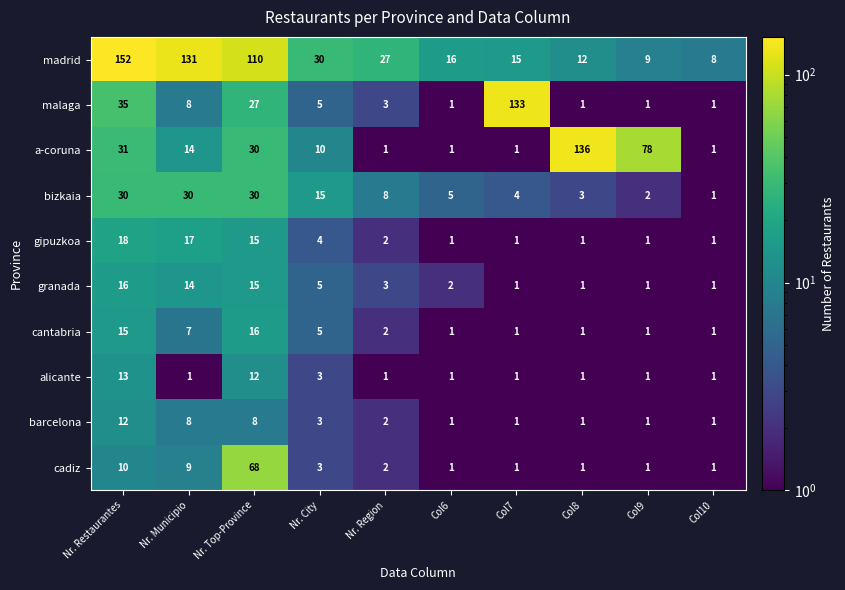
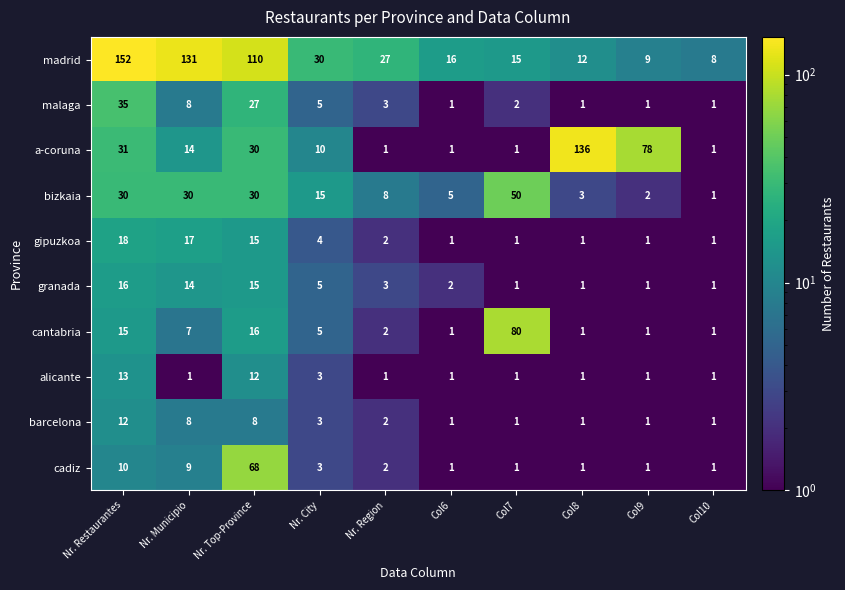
malaga, Col7: 133 -> 2
bizkaia, Col7: 4 -> 50
cantabria, Col7: 1 -> 80
